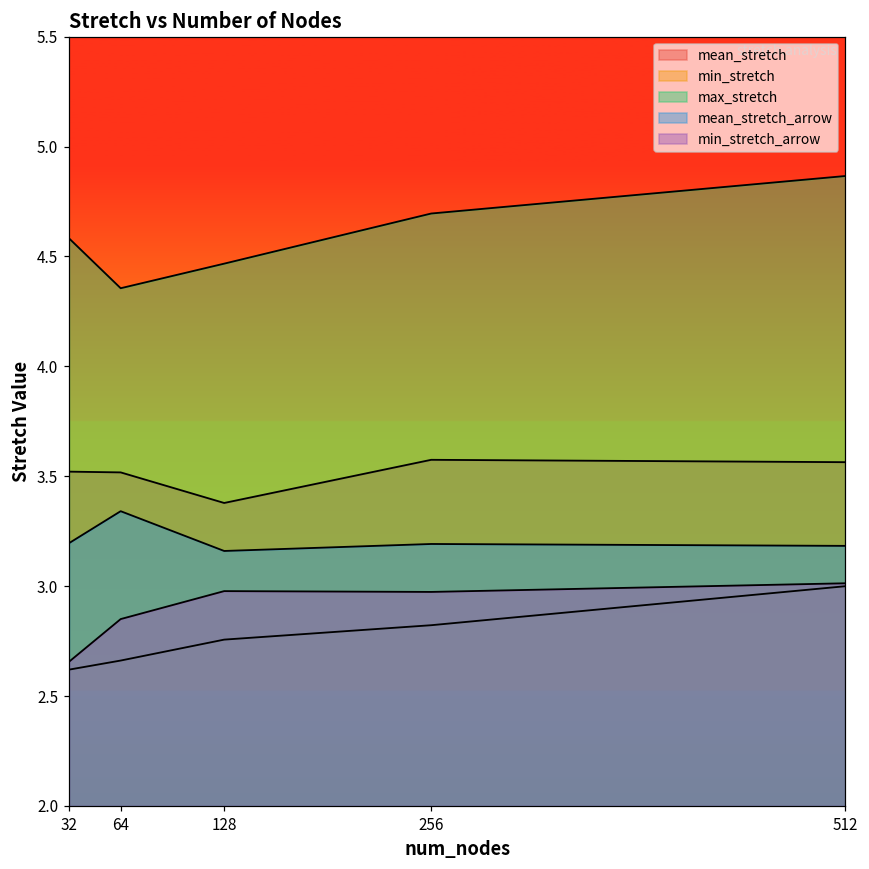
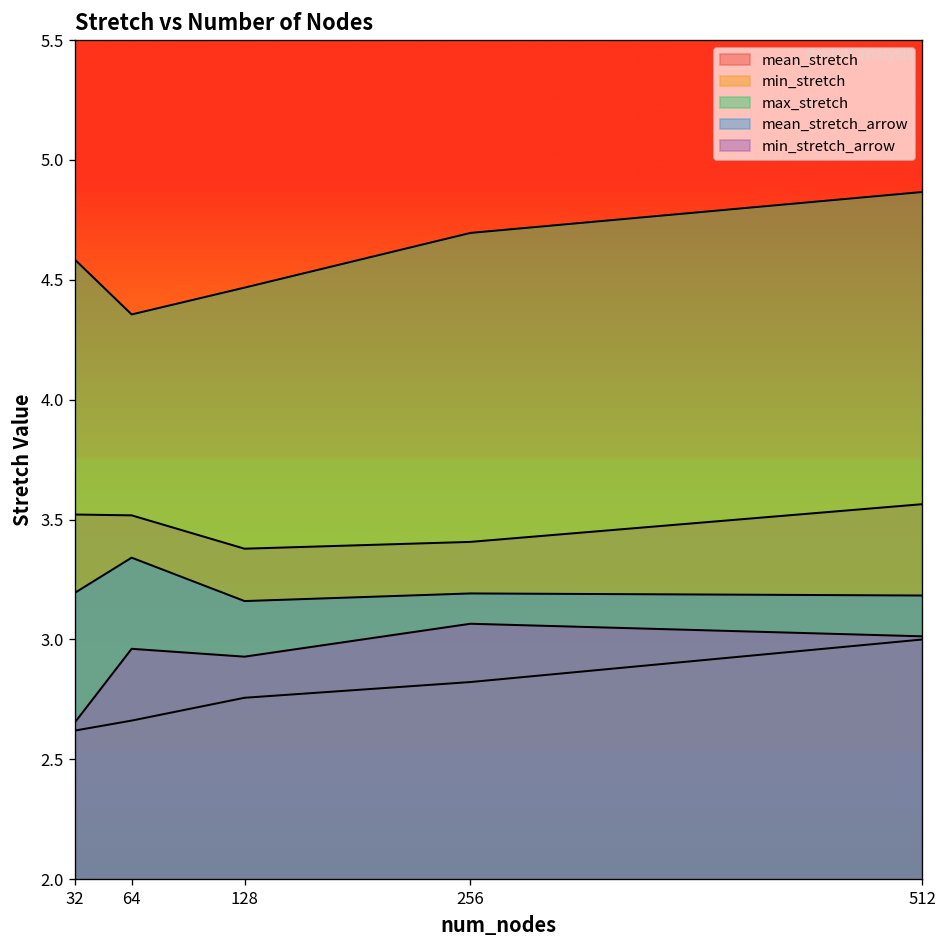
min_stretch_arrow, 64: 2.85 -> 2.96
min_stretch_arrow, 128: 2.98 -> 2.93
mean_stretch, 256: 3.57 -> 3.41
min_stretch_arrow, 256: 2.97 -> 3.07
